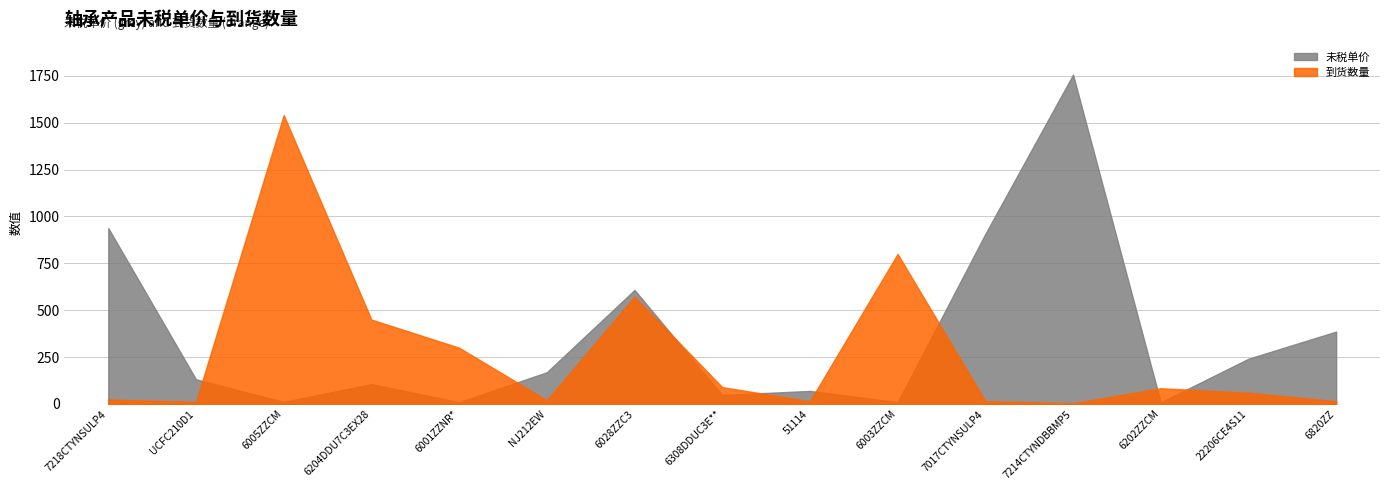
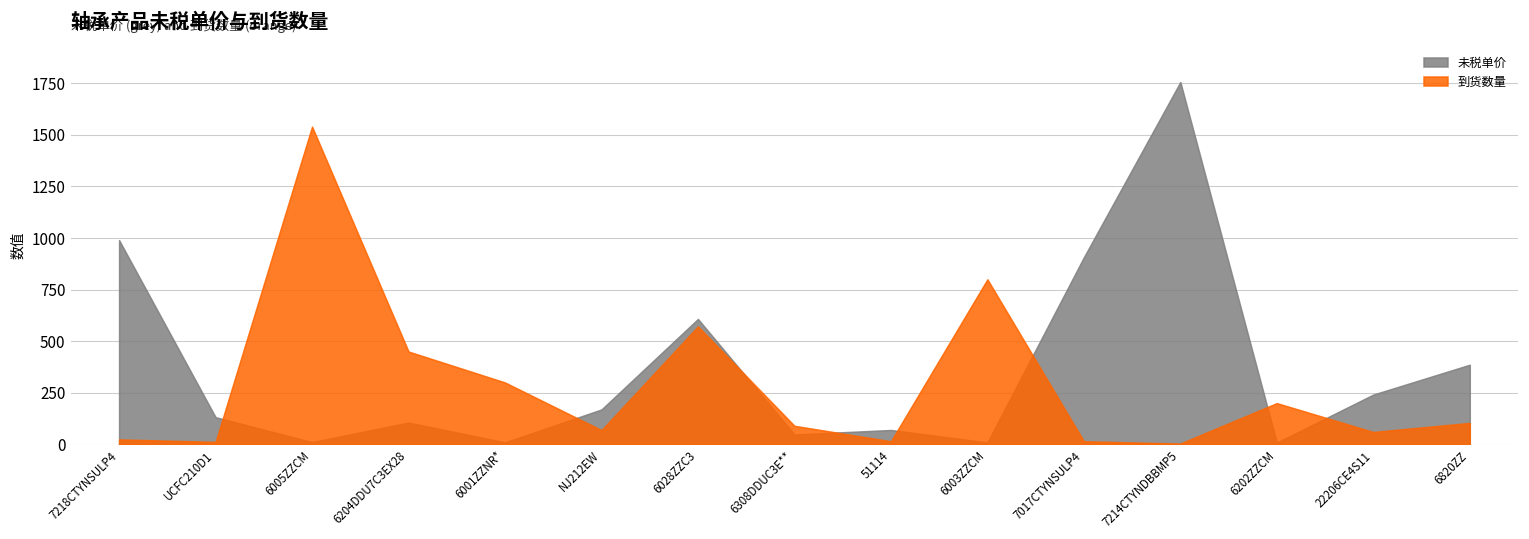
未税单价, 7218CTYNSULP4: 940 -> 990
到货数量, NJ212EW: 20 -> 70
到货数量, 6202ZZCM: 80 -> 200
到货数量, 6820ZZ: 20 -> 100
